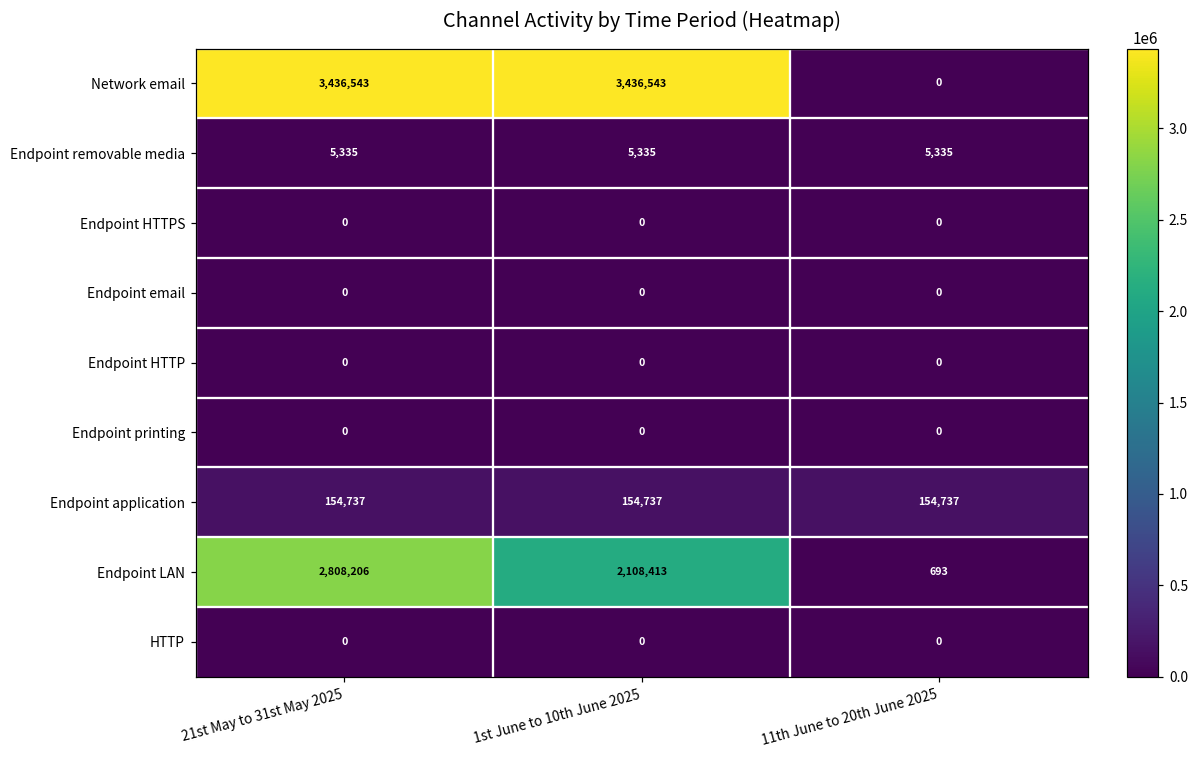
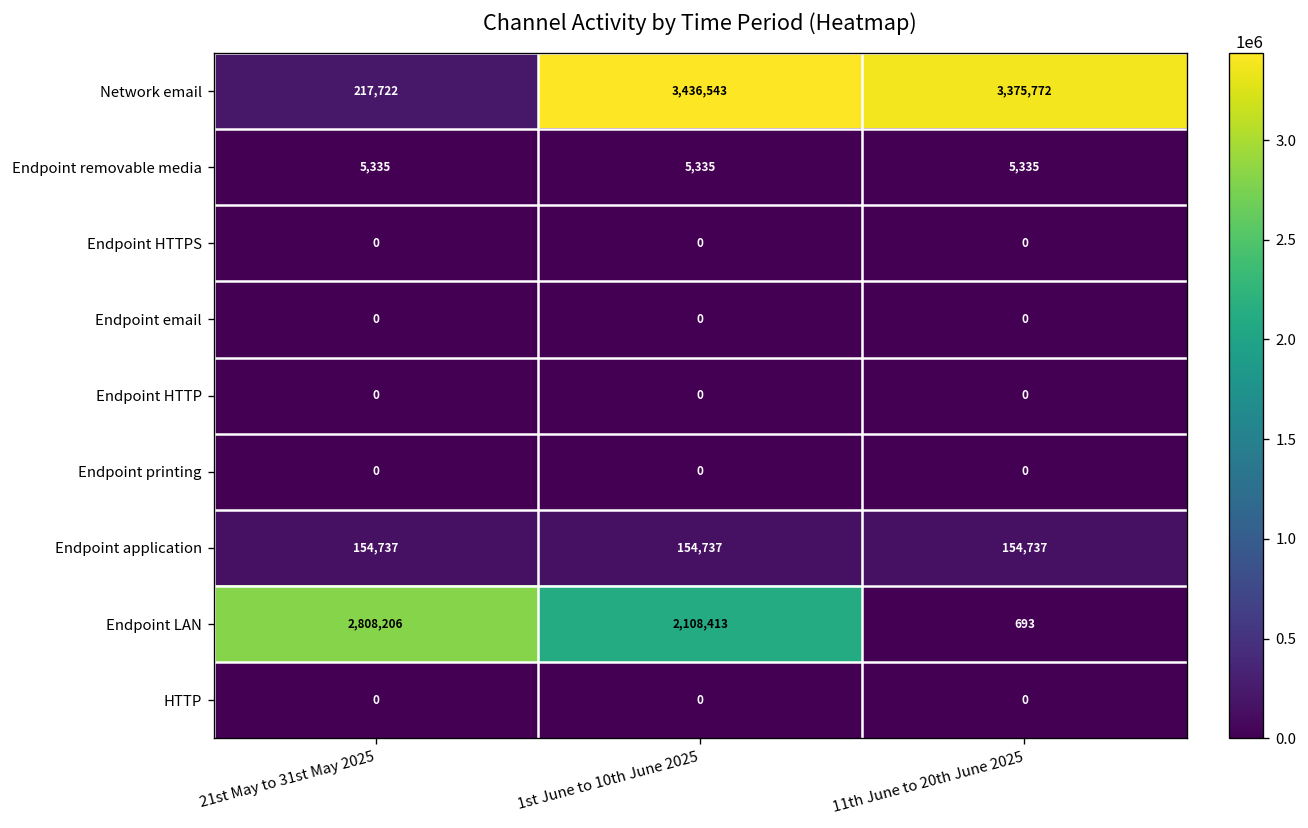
Network email, 21st May to 31st May 2025: 3,436,543 -> 217,722
Network email, 11th June to 20th June 2025: 0 -> 3,375,772
